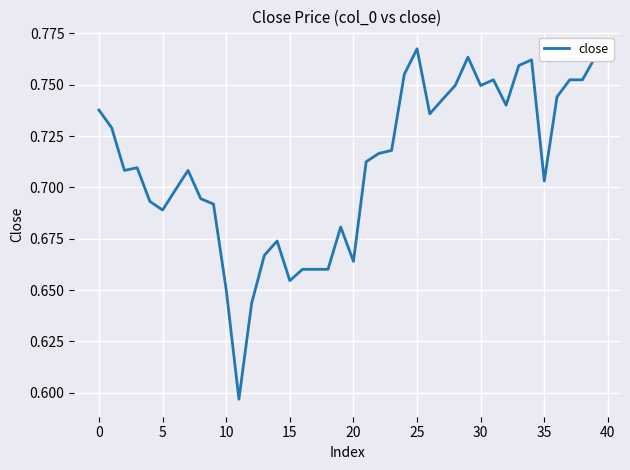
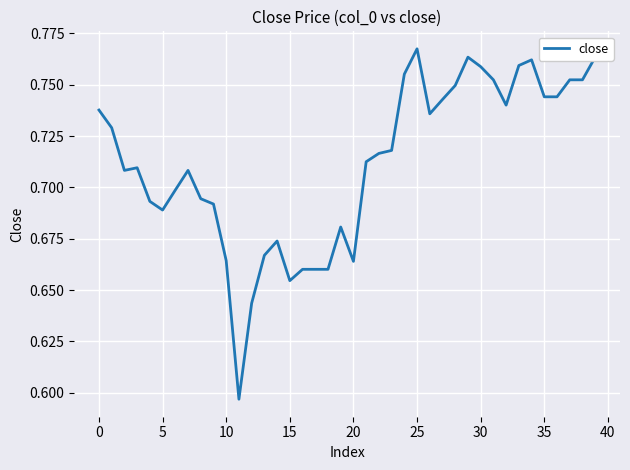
10: 0.650 -> 0.664
30: 0.750 -> 0.759
35: 0.703 -> 0.744
